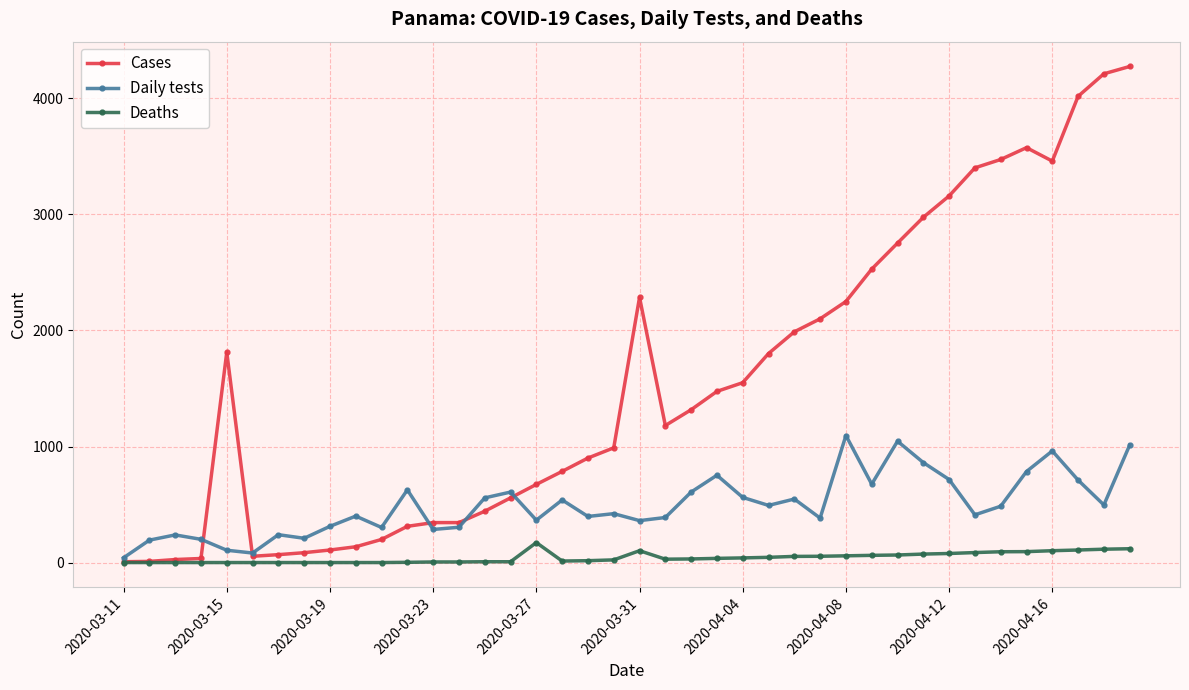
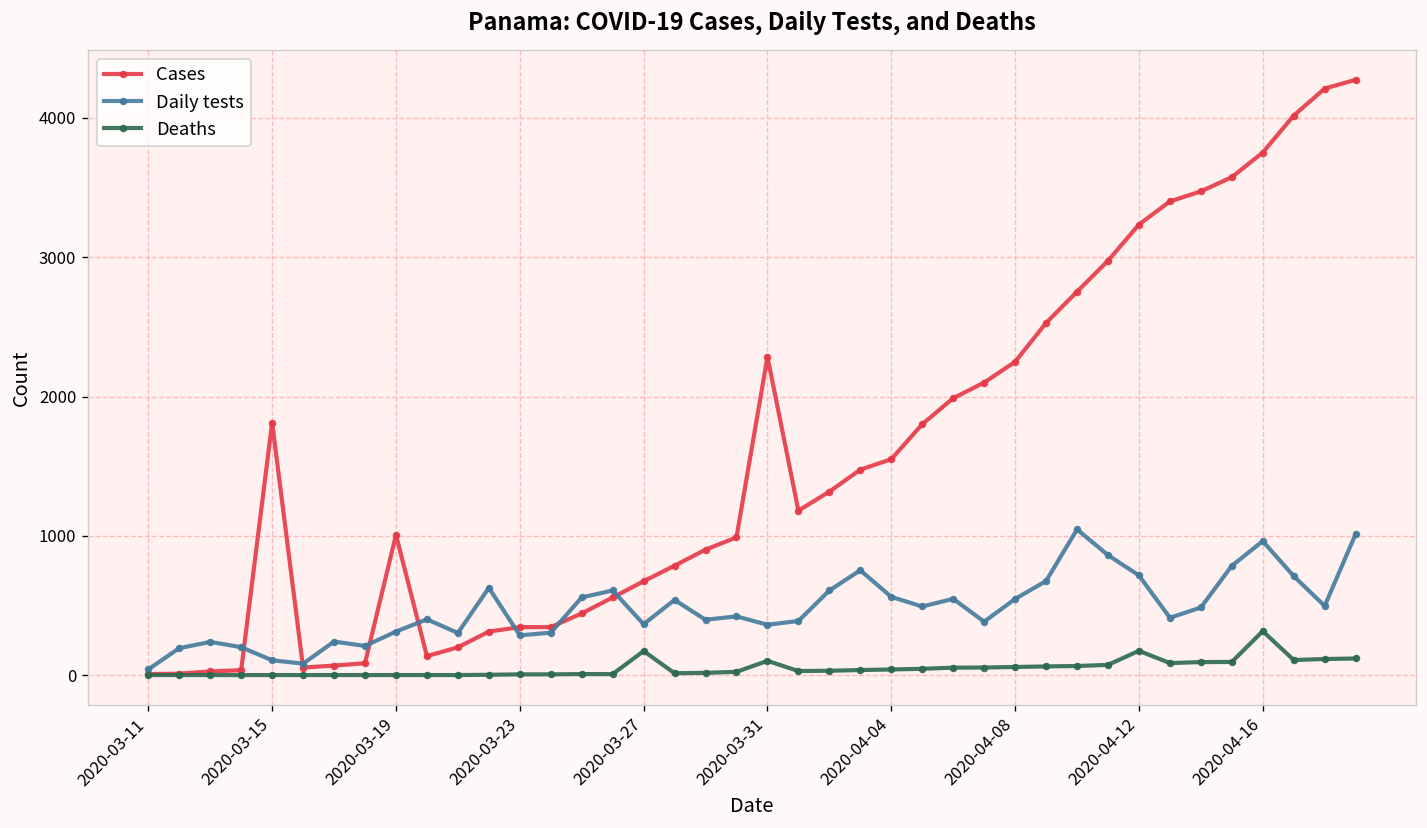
Cases, 2020-03-19: 110 -> 1010
Daily tests, 2020-04-08: 1100 -> 550
Cases, 2020-04-12: 3160 -> 3230
Deaths, 2020-04-12: 80 -> 180
Cases, 2020-04-16: 3460 -> 3750
Deaths, 2020-04-16: 100 -> 320
